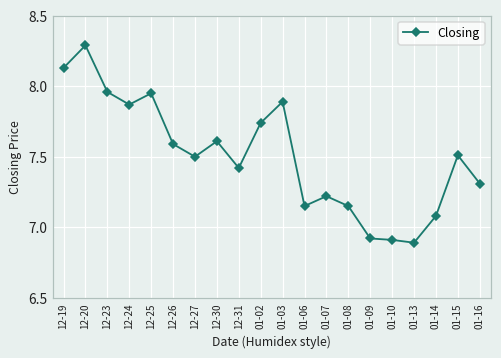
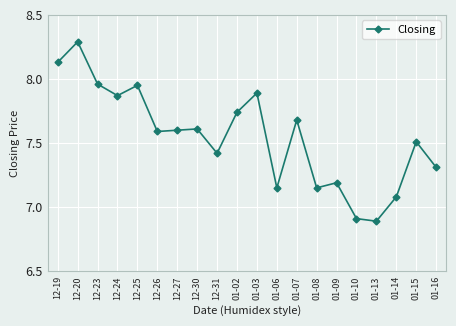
12-27: 7.5 -> 7.6
01-07: 7.22 -> 7.68
01-09: 6.92 -> 7.19
